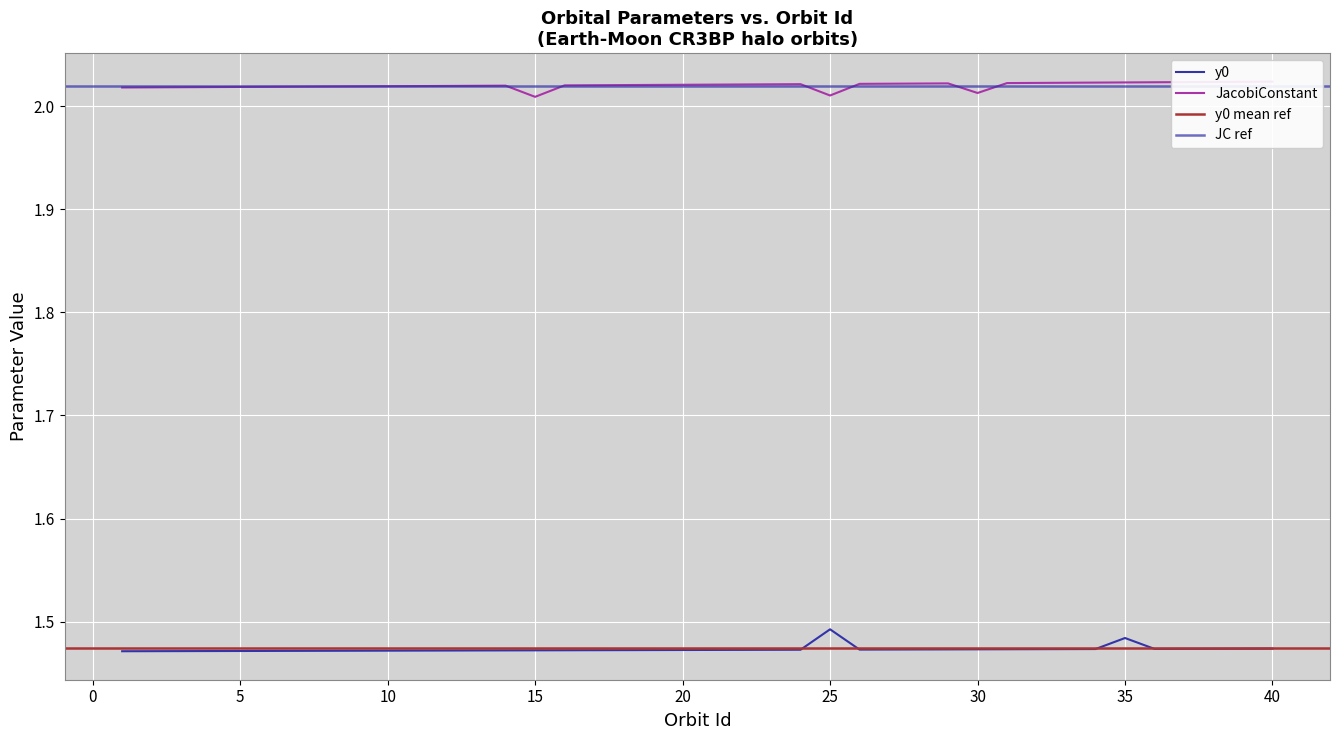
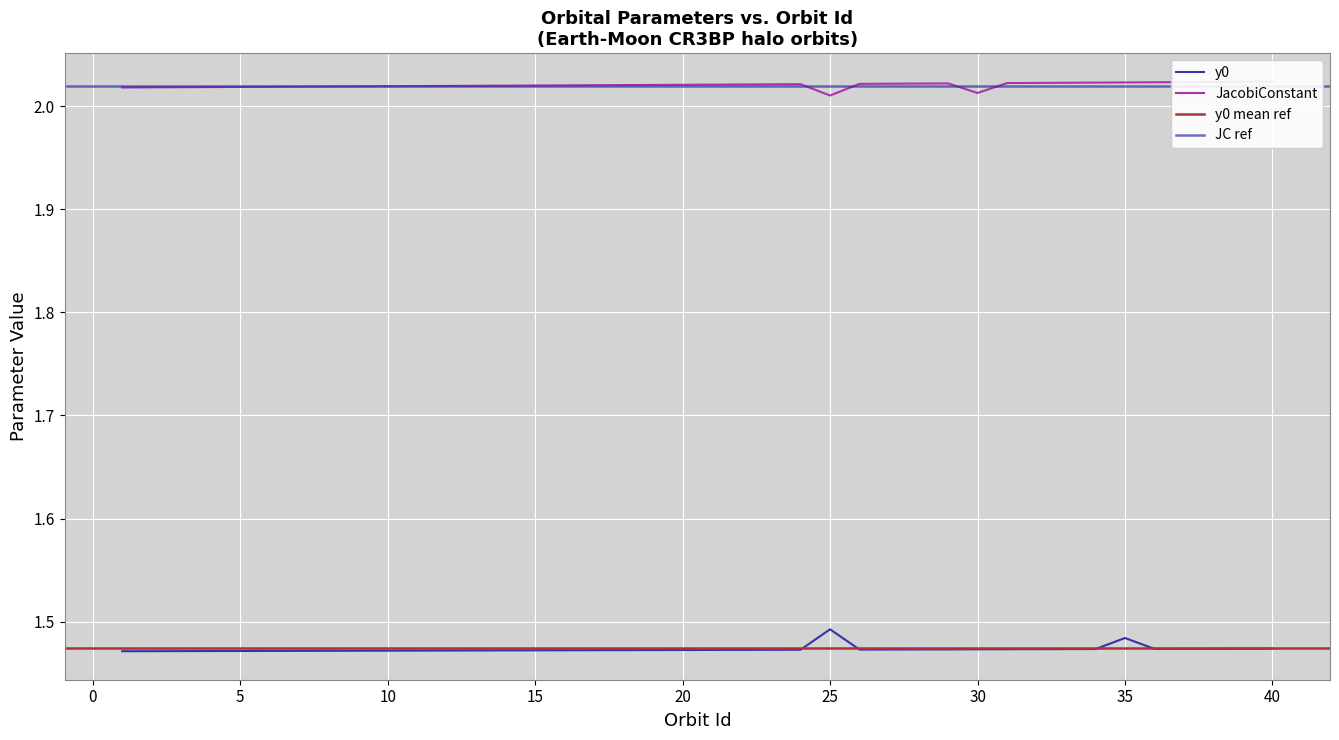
JacobiConstant, 15: 2.009 -> 2.020
